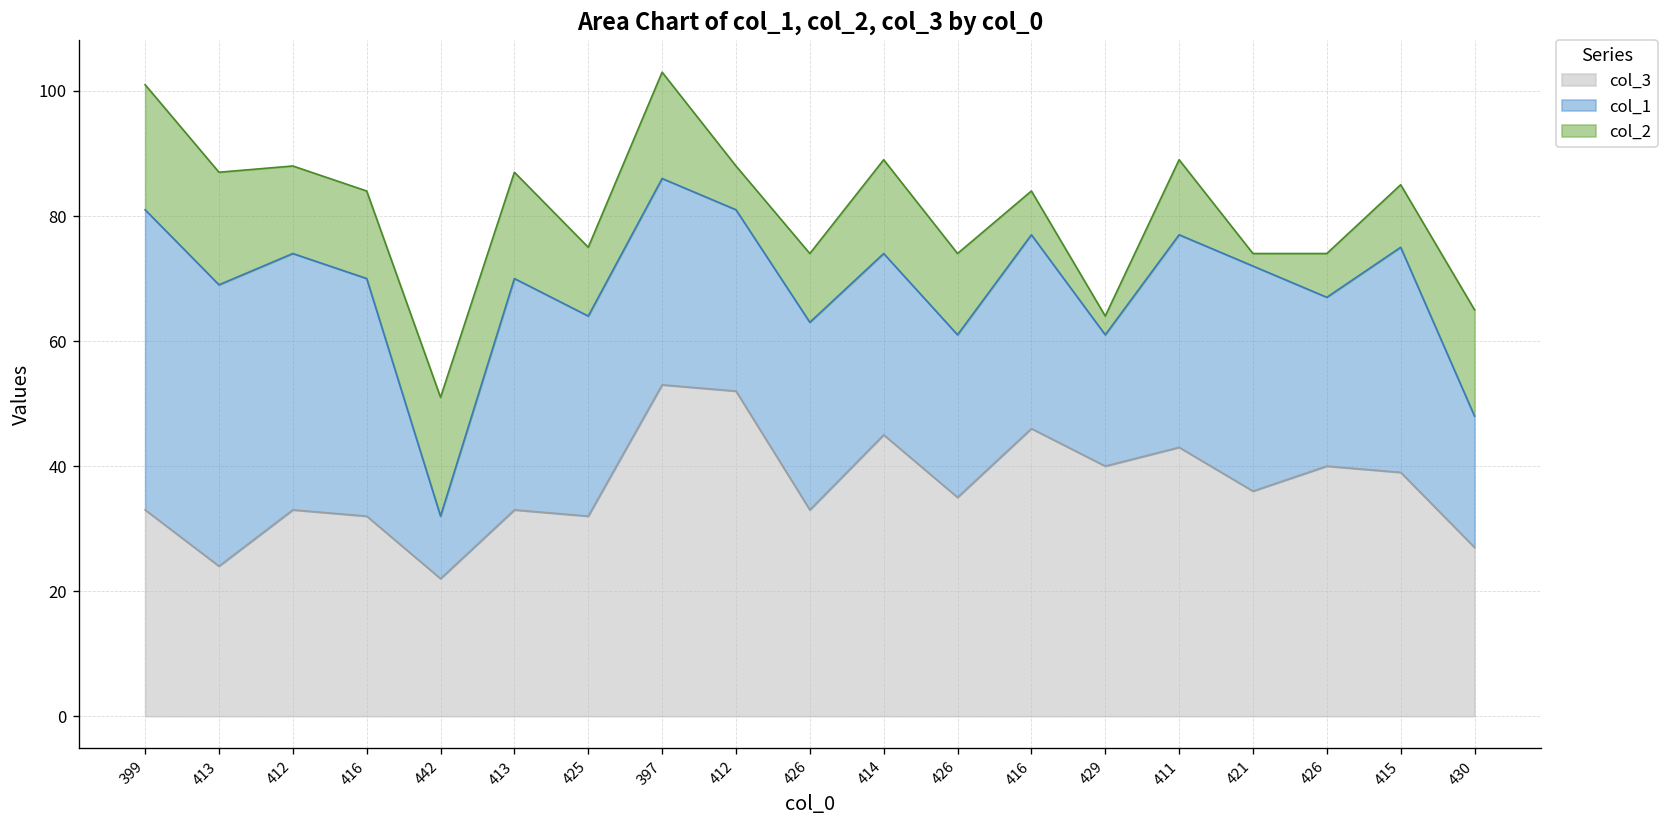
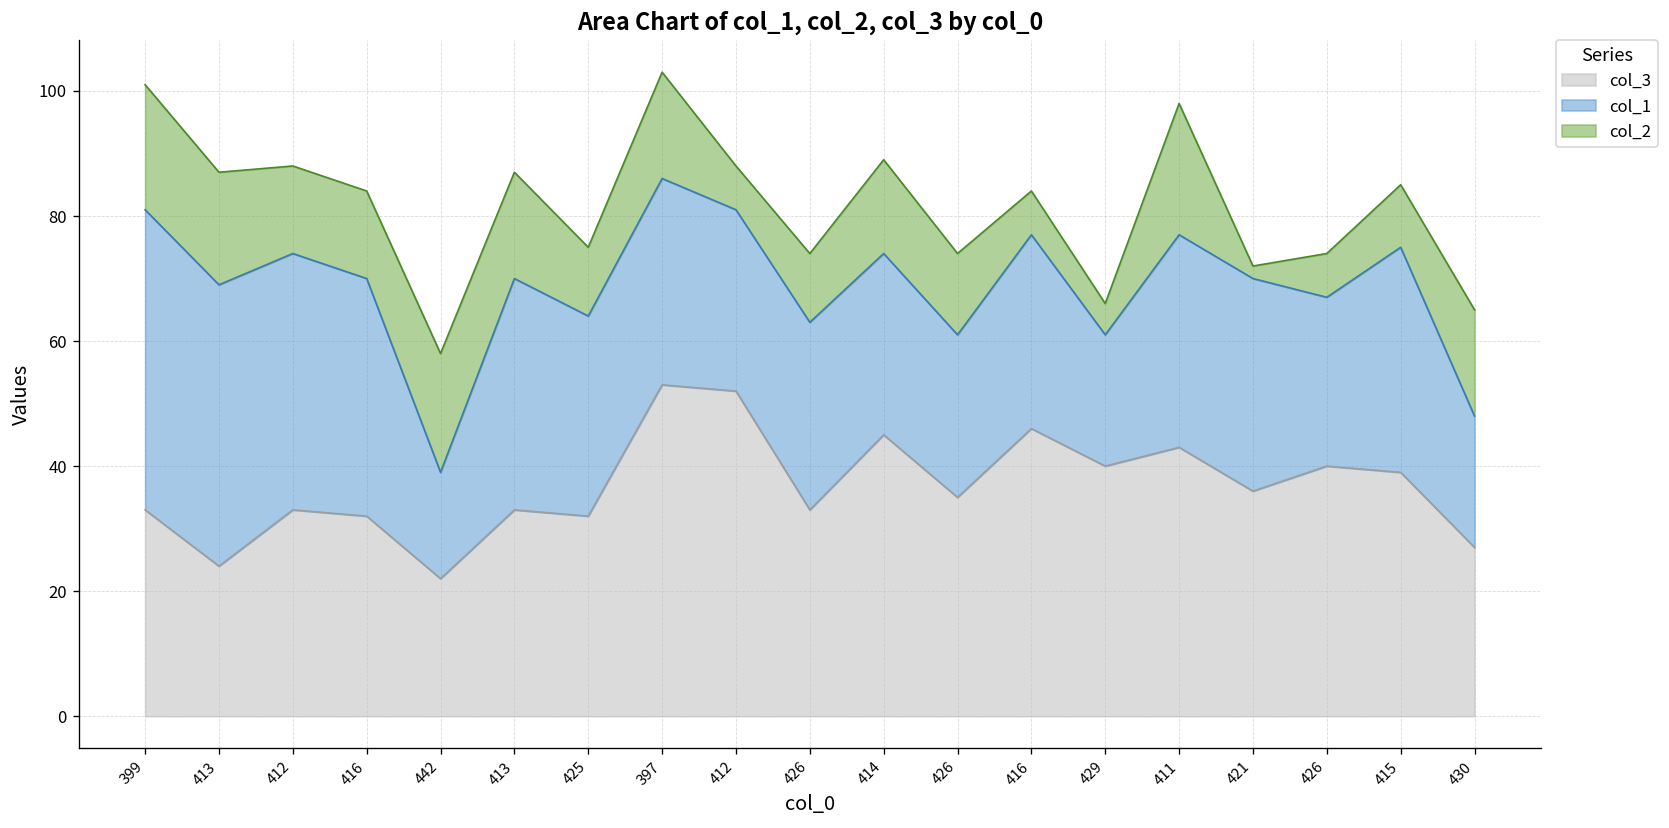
col_1, 442: 10 -> 17
col_2, 429: 3 -> 5
col_2, 411: 12 -> 21
col_1, 421: 36 -> 34
